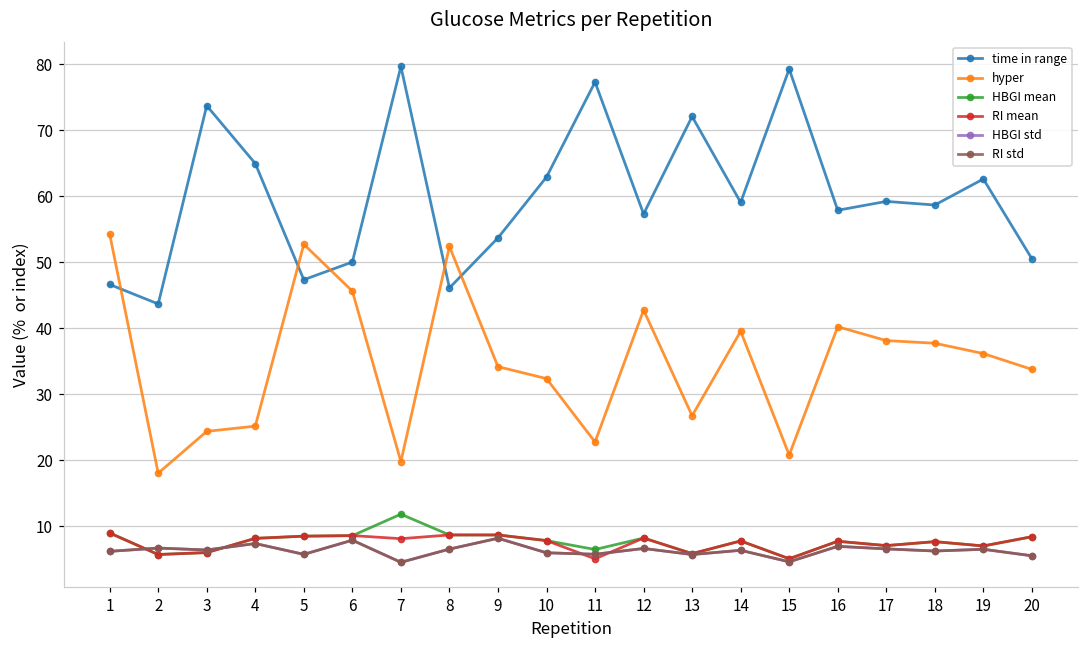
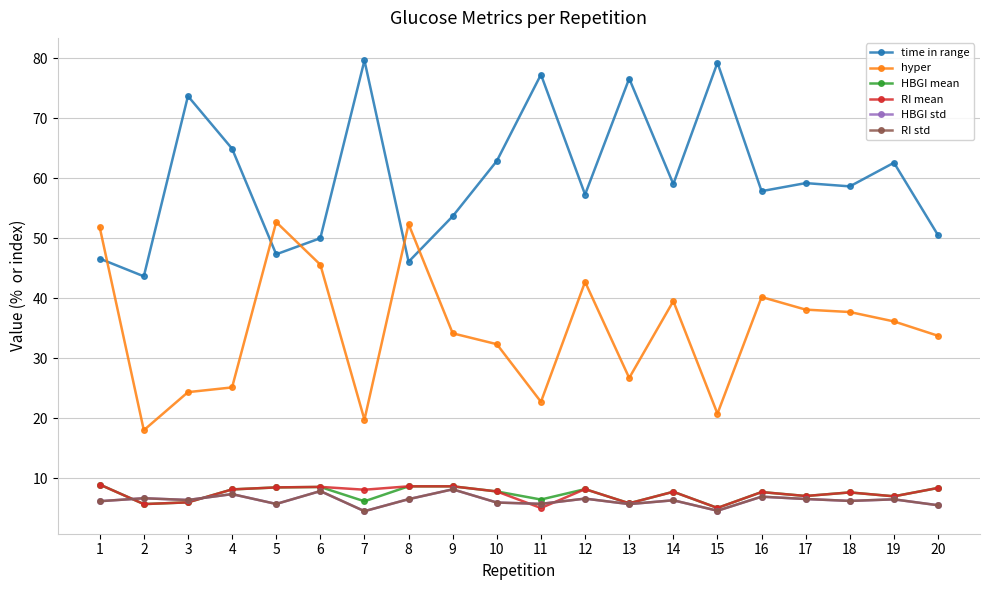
hyper, 1: 54 -> 52
HBGI mean, 7: 12 -> 6
time in range, 13: 72 -> 77
